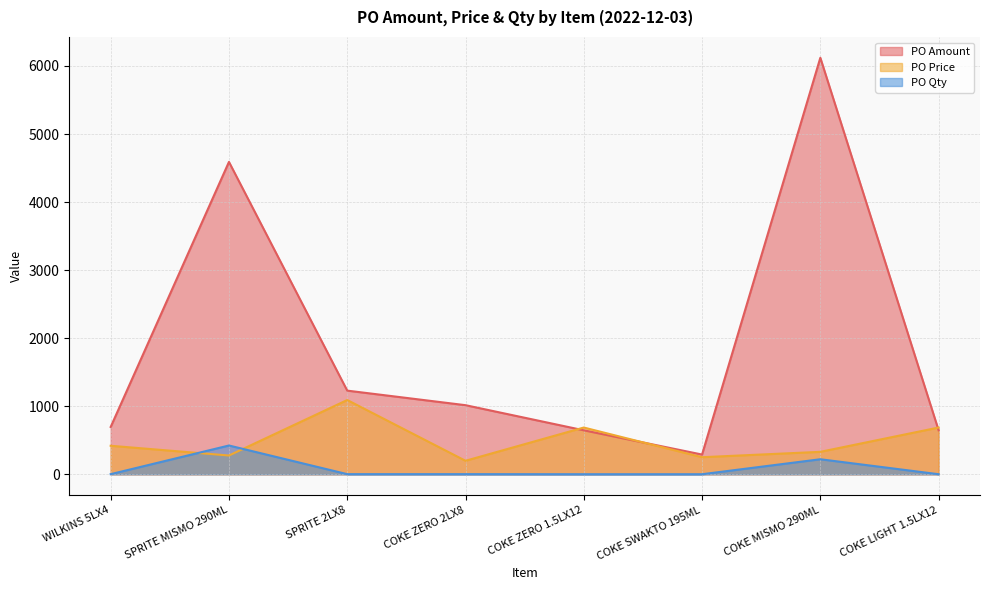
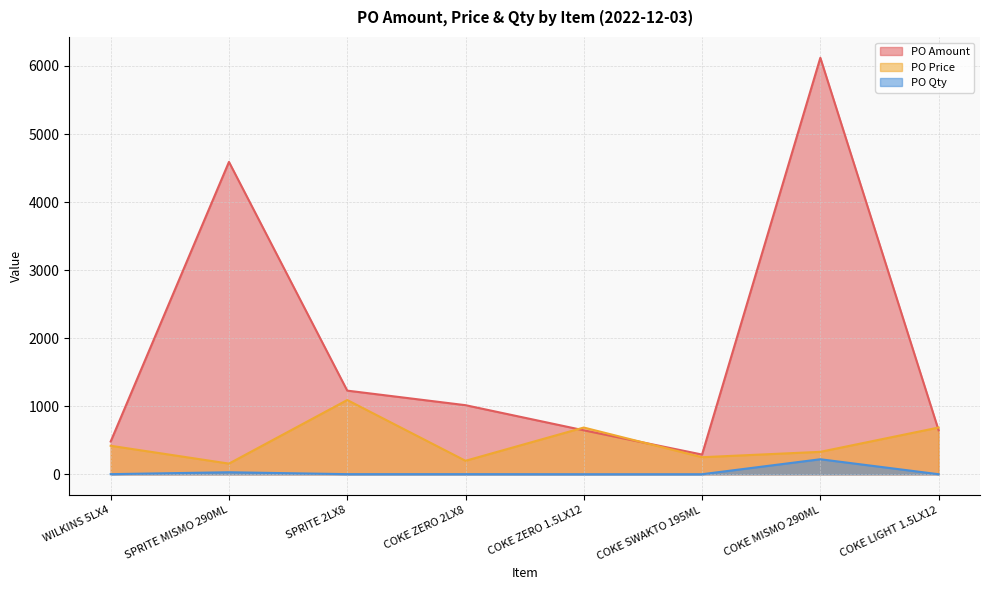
PO Amount, WILKINS 5LX4: 700 -> 500
PO Price, SPRITE MISMO 290ML: 300 -> 200
PO Qty, SPRITE MISMO 290ML: 400 -> 0
